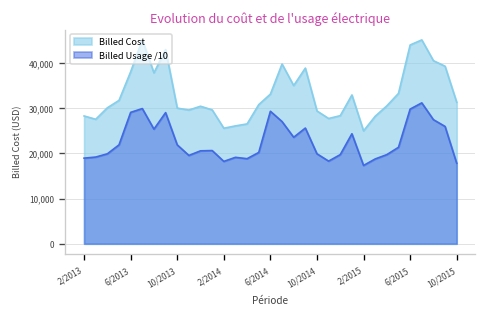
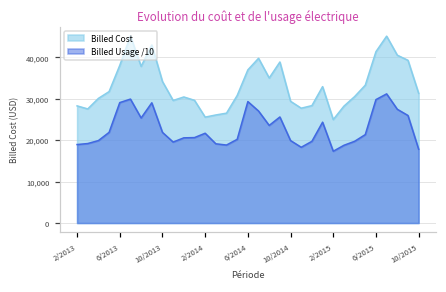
Billed Cost, 10/2013: 30,000 -> 34,000
Billed Usage /10, 2/2014: 18,000 -> 22,000
Billed Cost, 6/2014: 33,000 -> 37,000
Billed Cost, 6/2015: 44,000 -> 41,000
